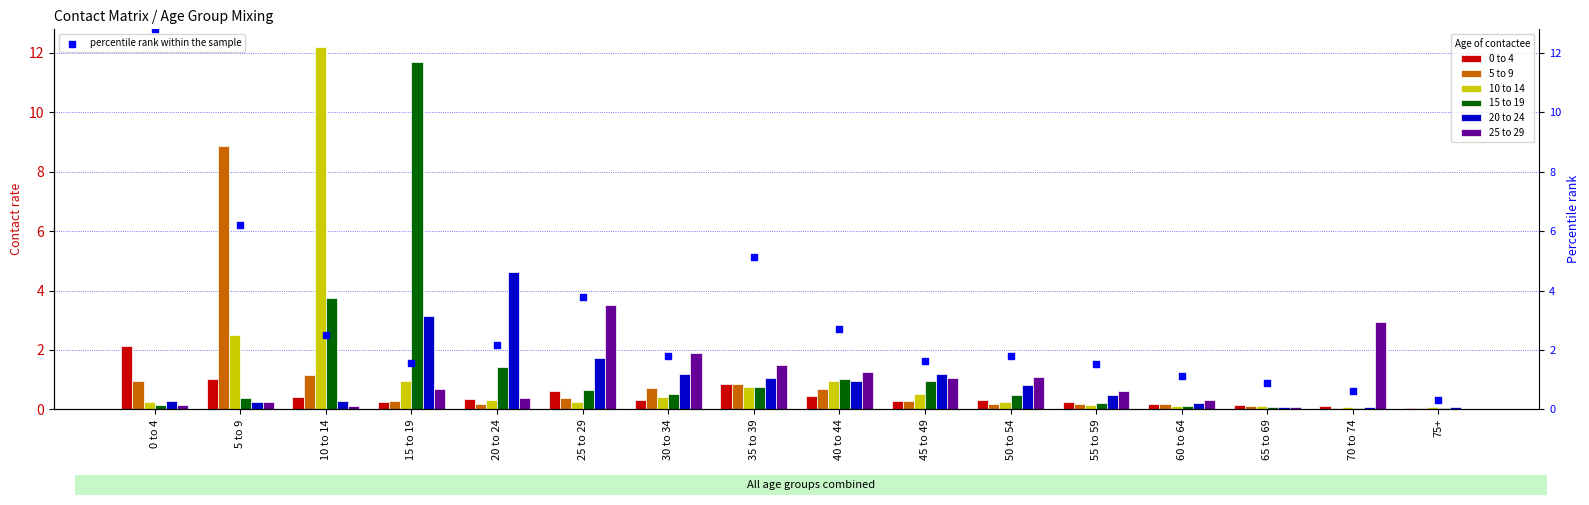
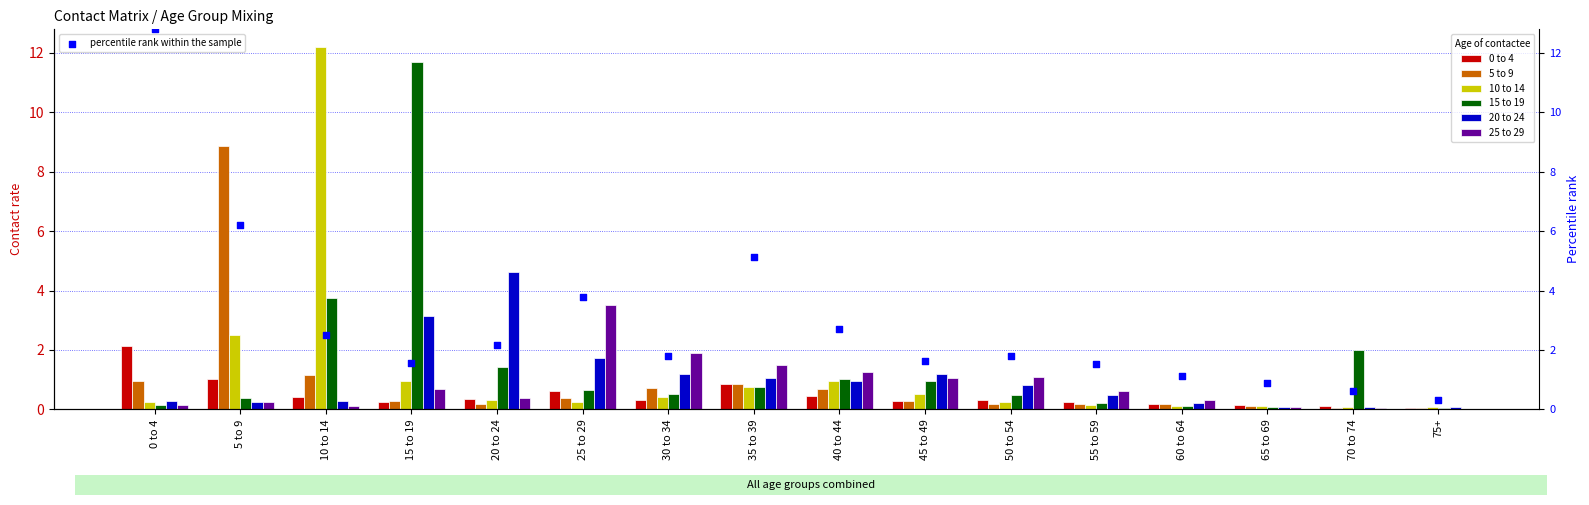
15 to 19, 70 to 74: 0.0 -> 2.0
25 to 29, 70 to 74: 2.9 -> 0.0
